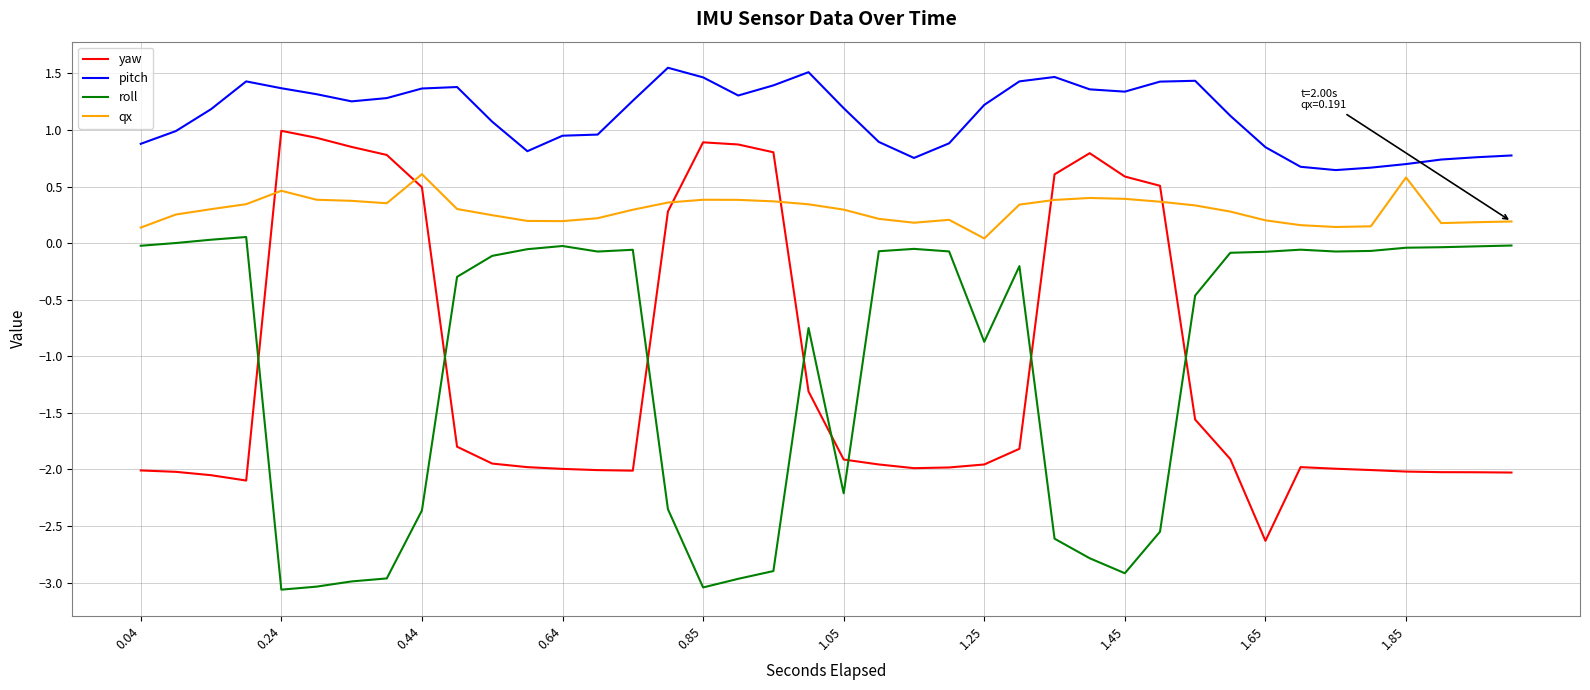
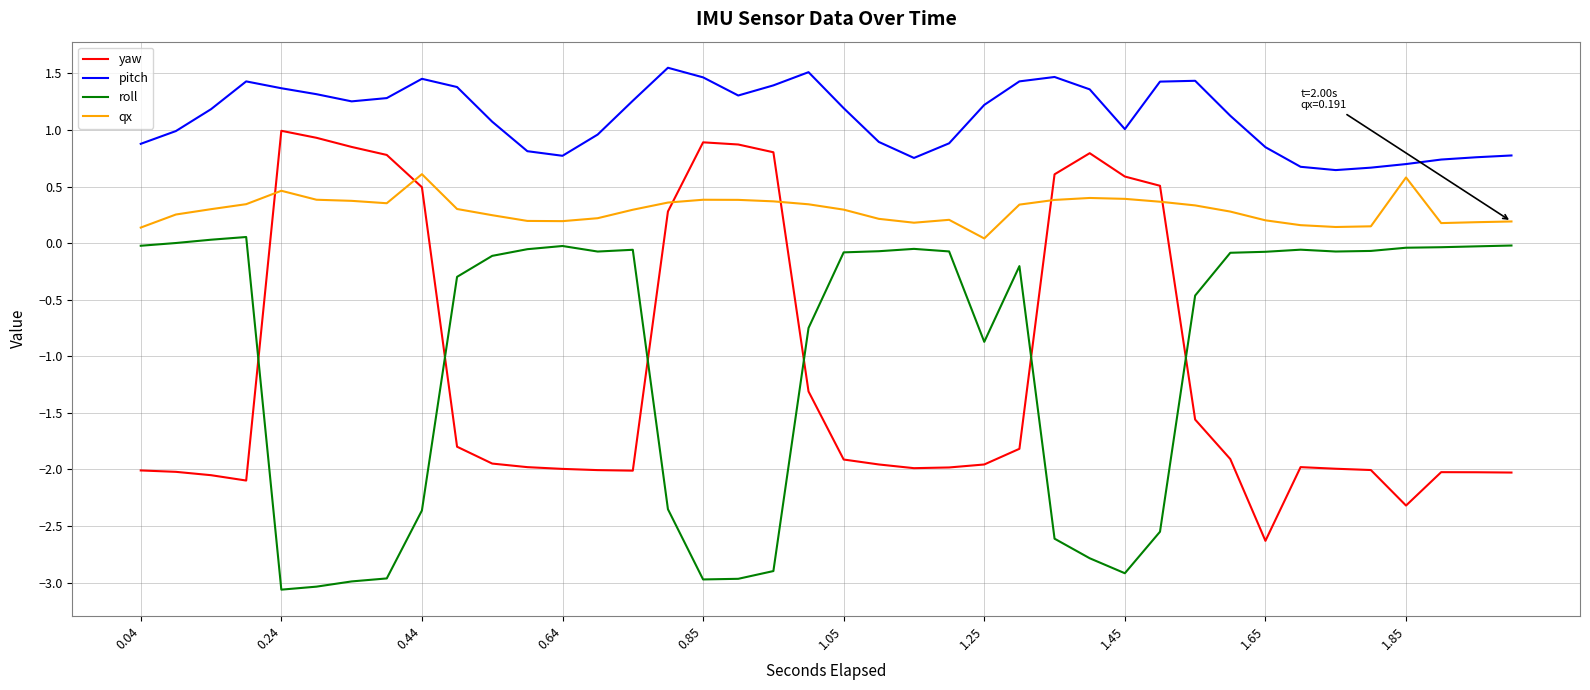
pitch, 0.44: 1.37 -> 1.45
pitch, 0.64: 0.95 -> 0.77
roll, 0.85: -3.04 -> -2.97
roll, 1.05: -2.21 -> -0.08
pitch, 1.45: 1.34 -> 1.01
yaw, 1.85: -2.02 -> -2.32
